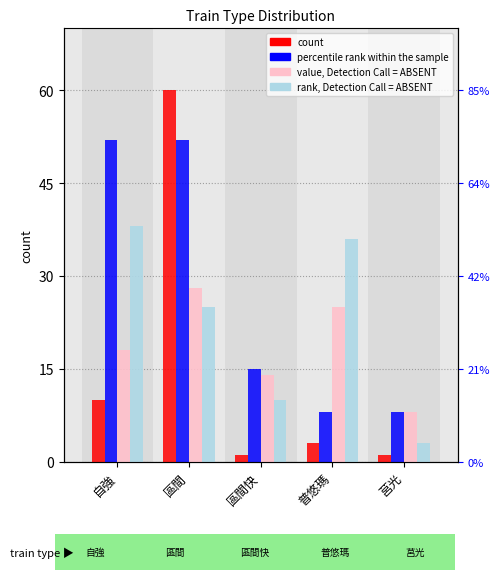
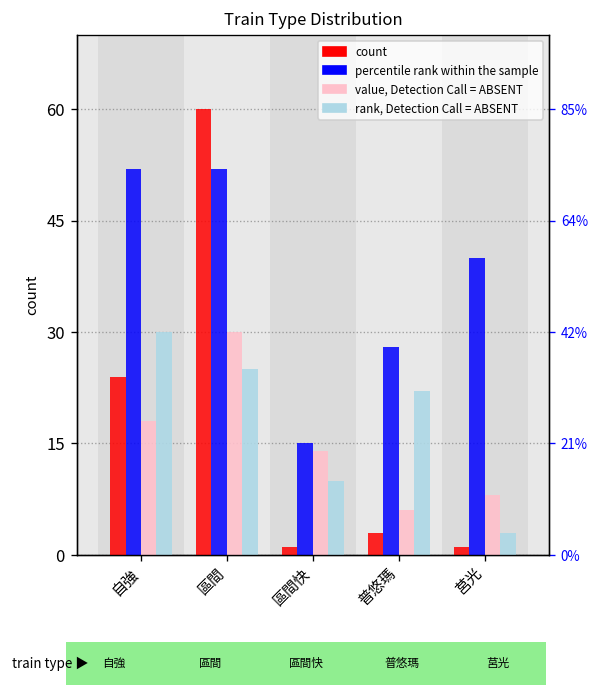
count, 自強: 10 -> 24
rank, Detection Call = ABSENT, 自強: 38 -> 30
value, Detection Call = ABSENT, 區間: 28 -> 30
percentile rank within the sample, 普悠瑪: 8 -> 28
value, Detection Call = ABSENT, 普悠瑪: 25 -> 6
rank, Detection Call = ABSENT, 普悠瑪: 36 -> 22
percentile rank within the sample, 莒光: 8 -> 40
